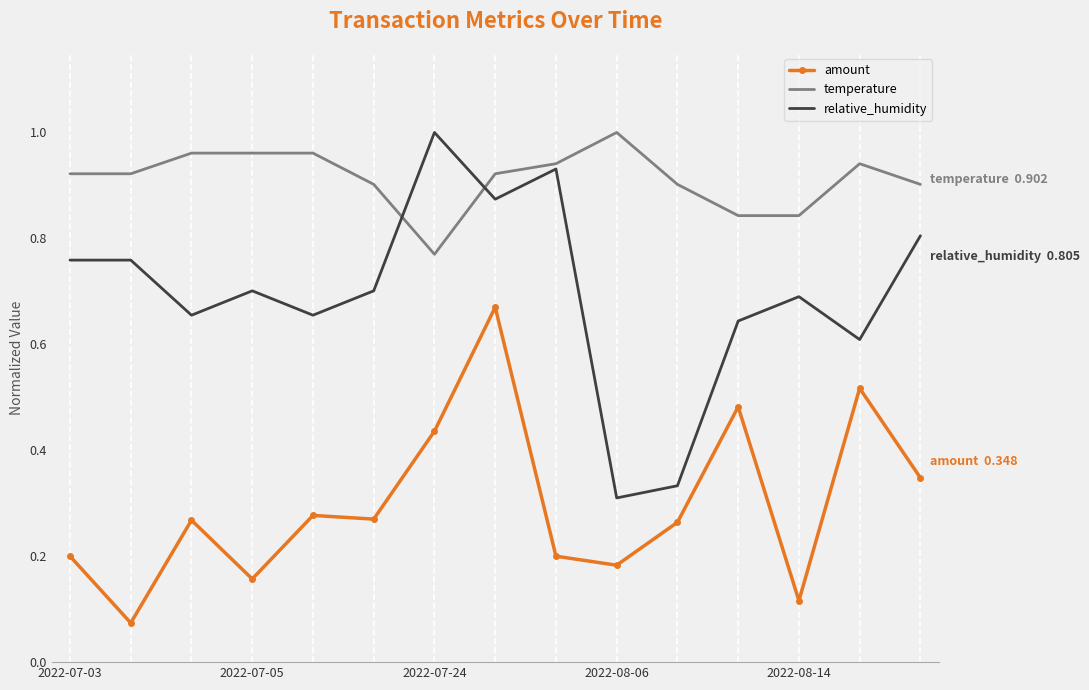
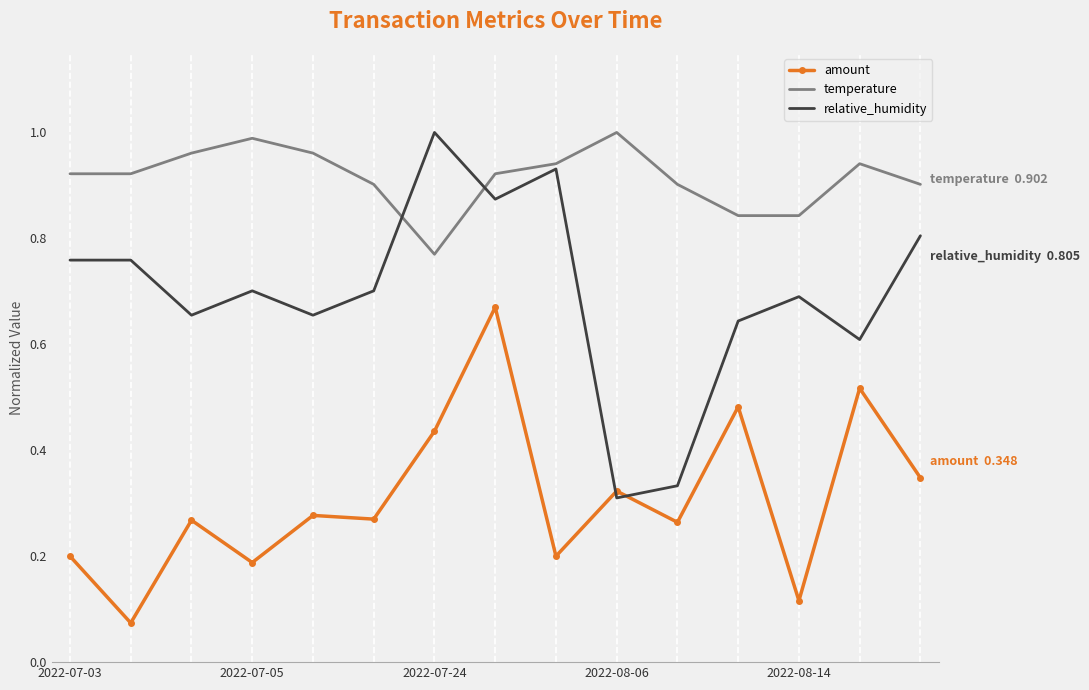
amount, 2022-07-05: 0.16 -> 0.19
temperature, 2022-07-05: 0.96 -> 0.99
amount, 2022-08-06: 0.18 -> 0.32
